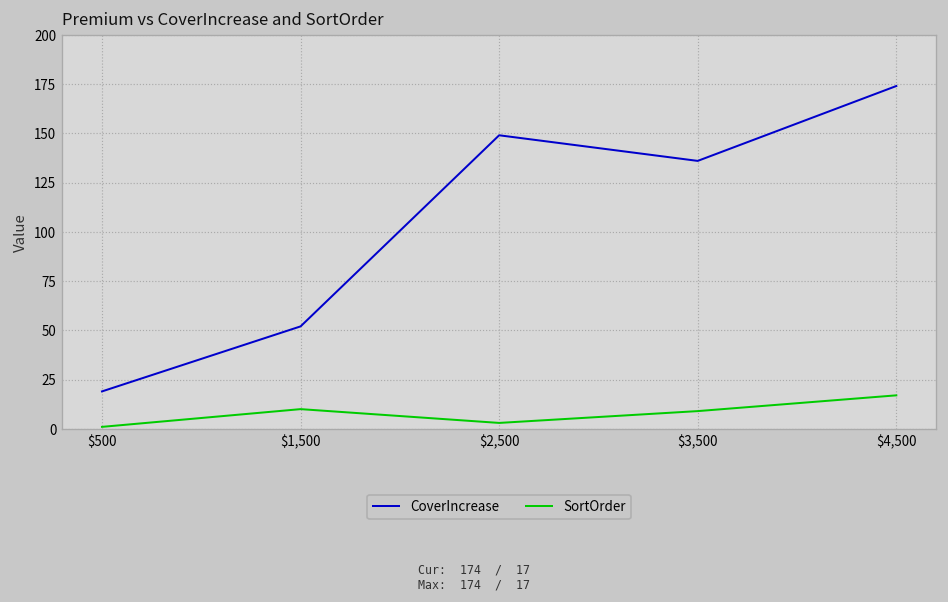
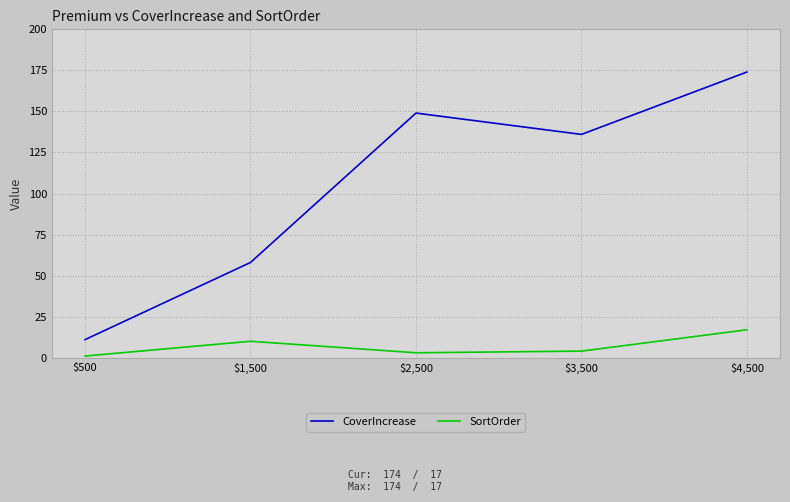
CoverIncrease, $500: 19 -> 11
CoverIncrease, $1,500: 52 -> 58
SortOrder, $3,500: 9 -> 4
